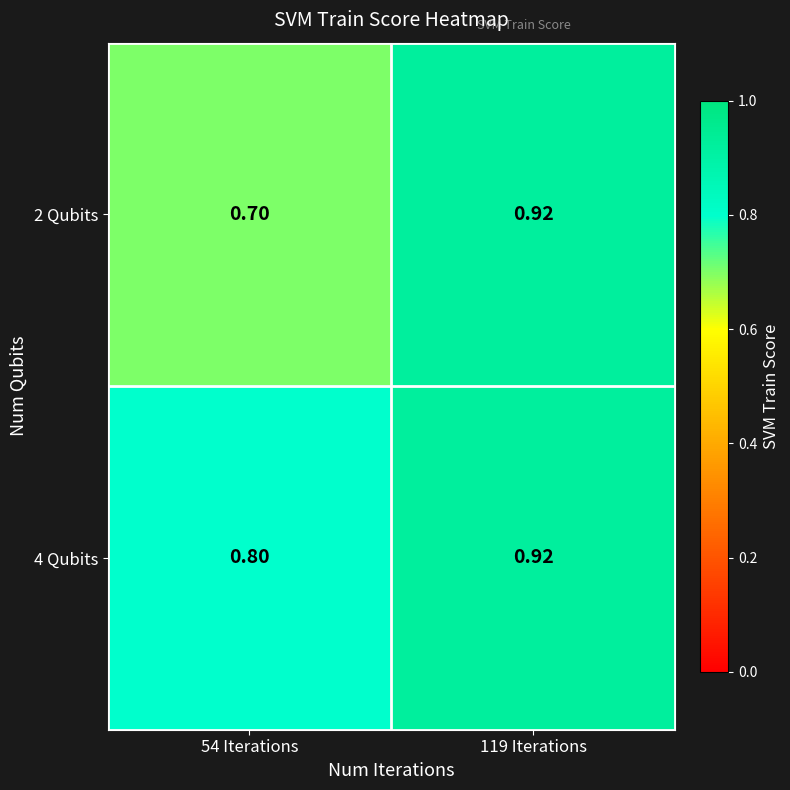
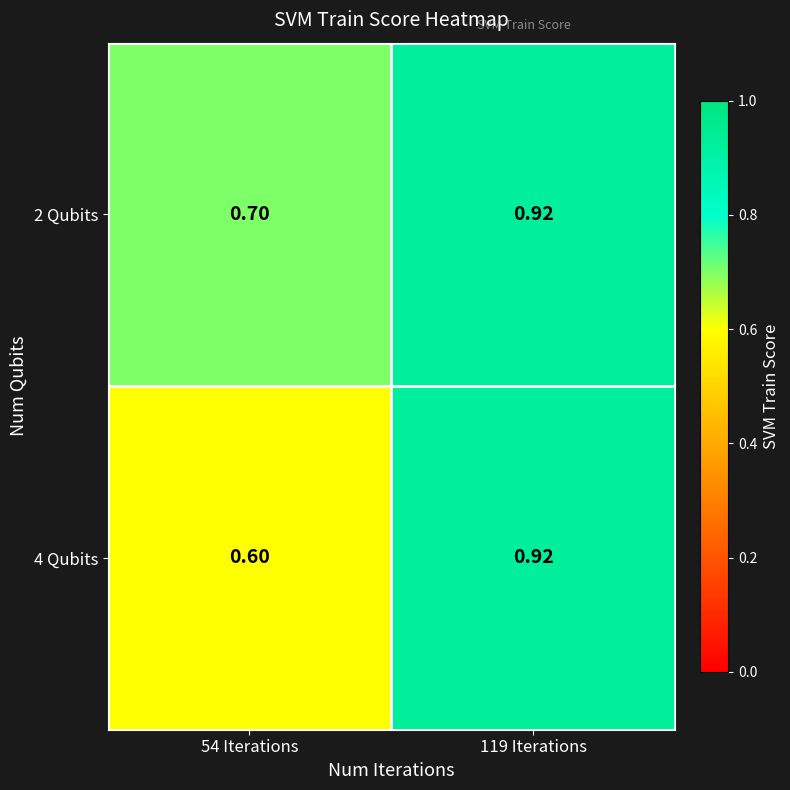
4 Qubits, 54 Iterations: 0.80 -> 0.60
